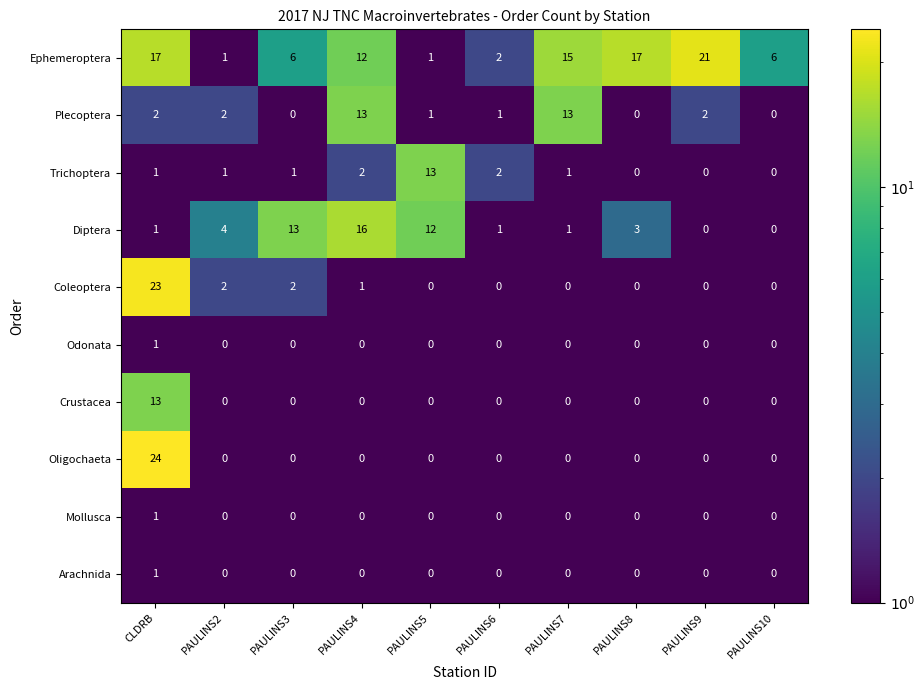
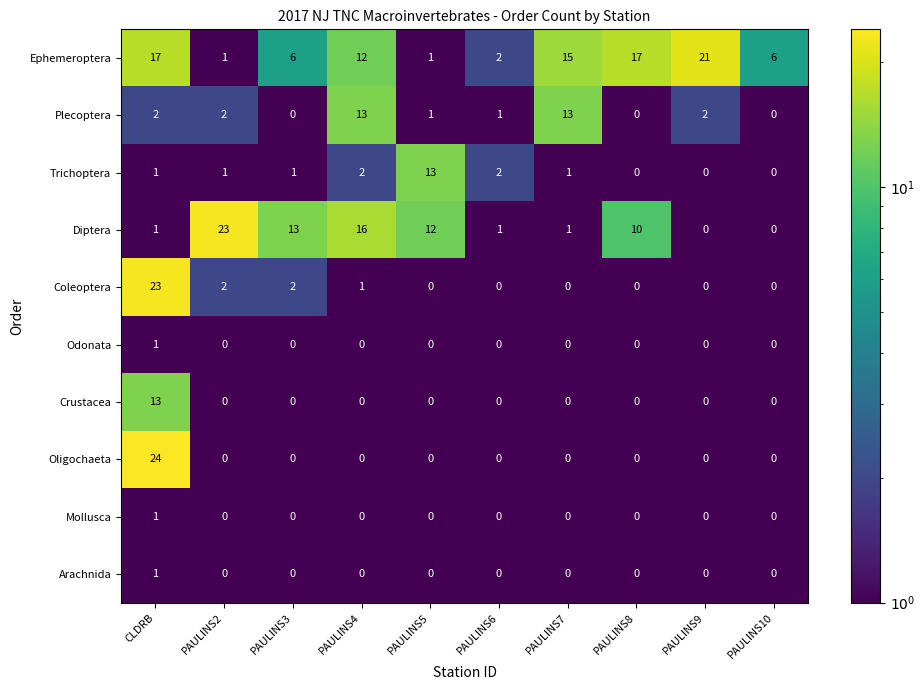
Diptera, PAULINS2: 4 -> 23
Diptera, PAULINS8: 3 -> 10
